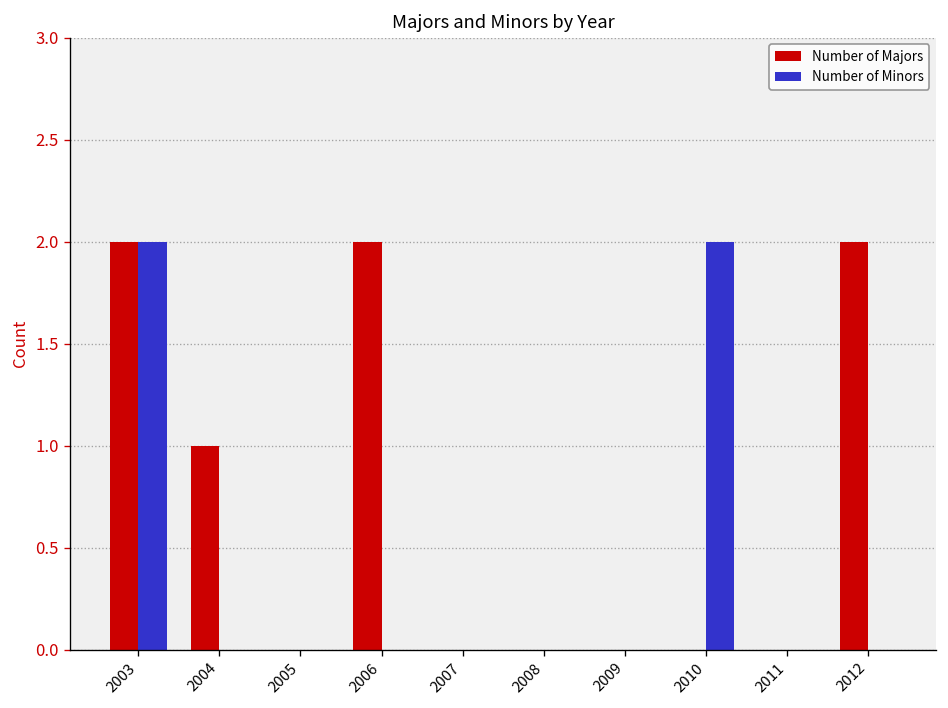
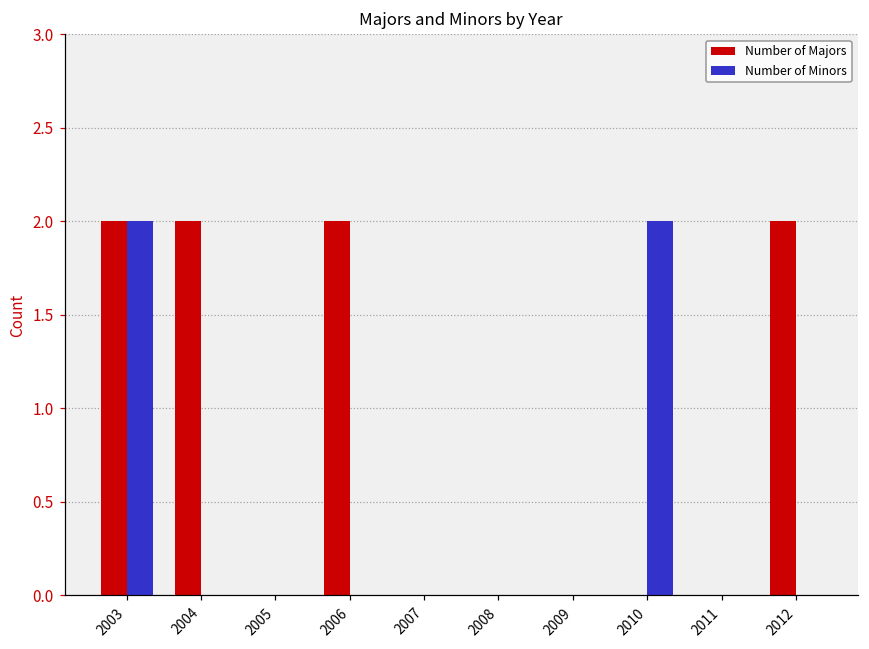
Number of Majors, 2004: 1 -> 2
